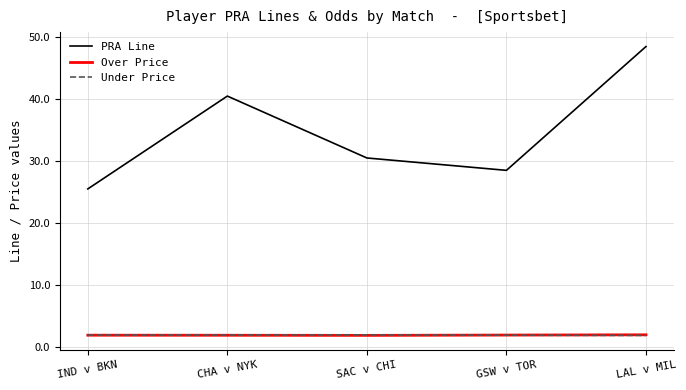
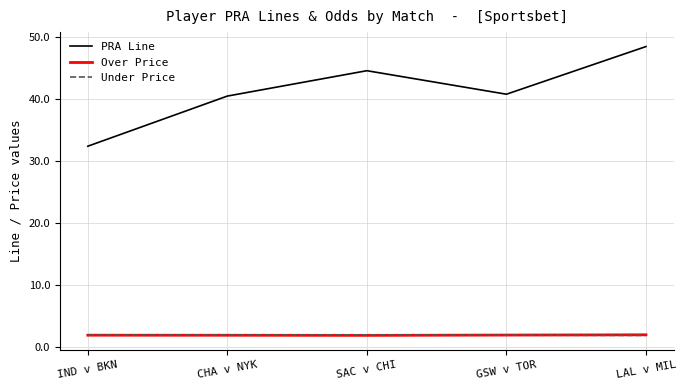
PRA Line, IND v BKN: 26 -> 32
PRA Line, SAC v CHI: 31 -> 45
PRA Line, GSW v TOR: 29 -> 41
